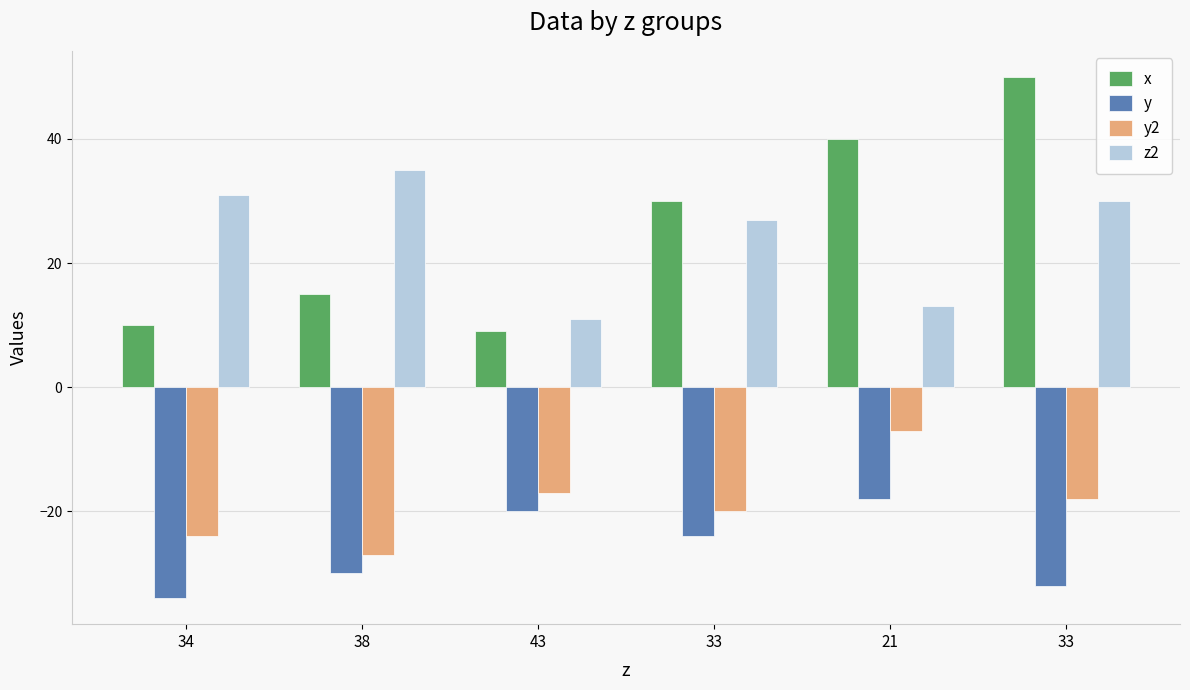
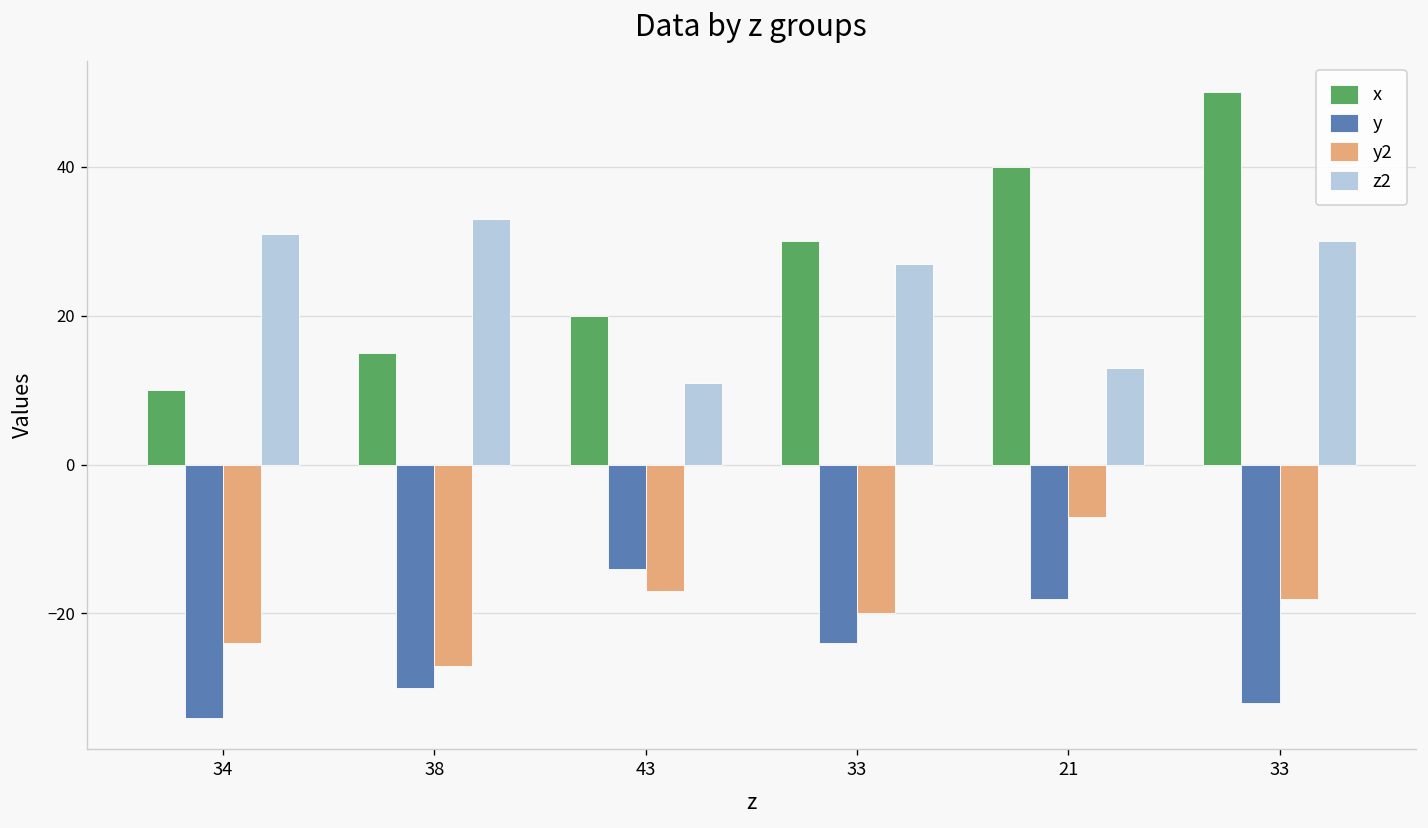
z2, 38: 35 -> 33
x, 43: 9 -> 20
y, 43: -20 -> -14
